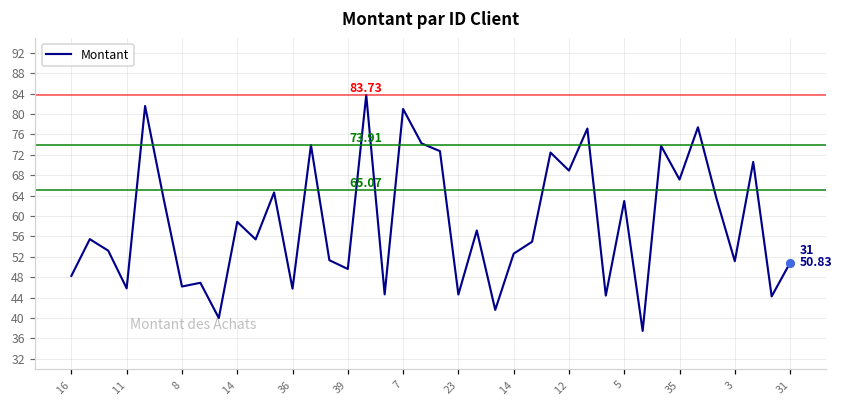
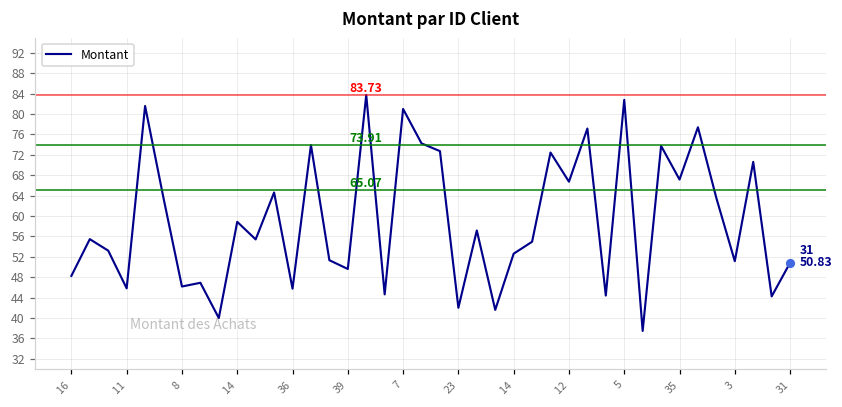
Montant, 23: 45 -> 42
Montant, 12: 69 -> 67
Montant, 5: 63 -> 83
